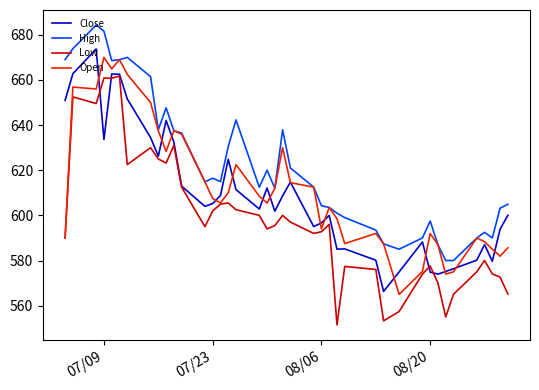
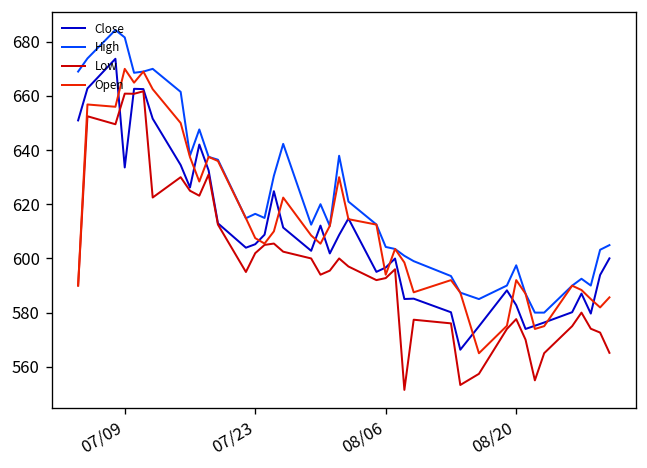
Close, 08/20: 575 -> 583
